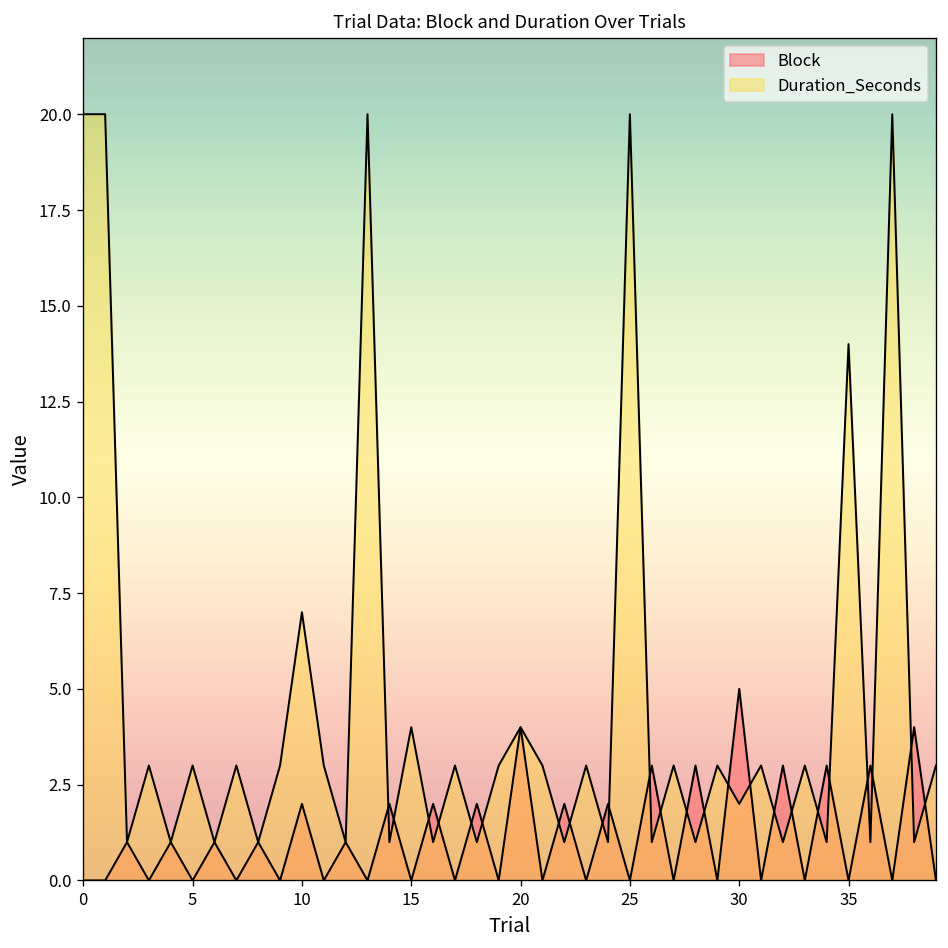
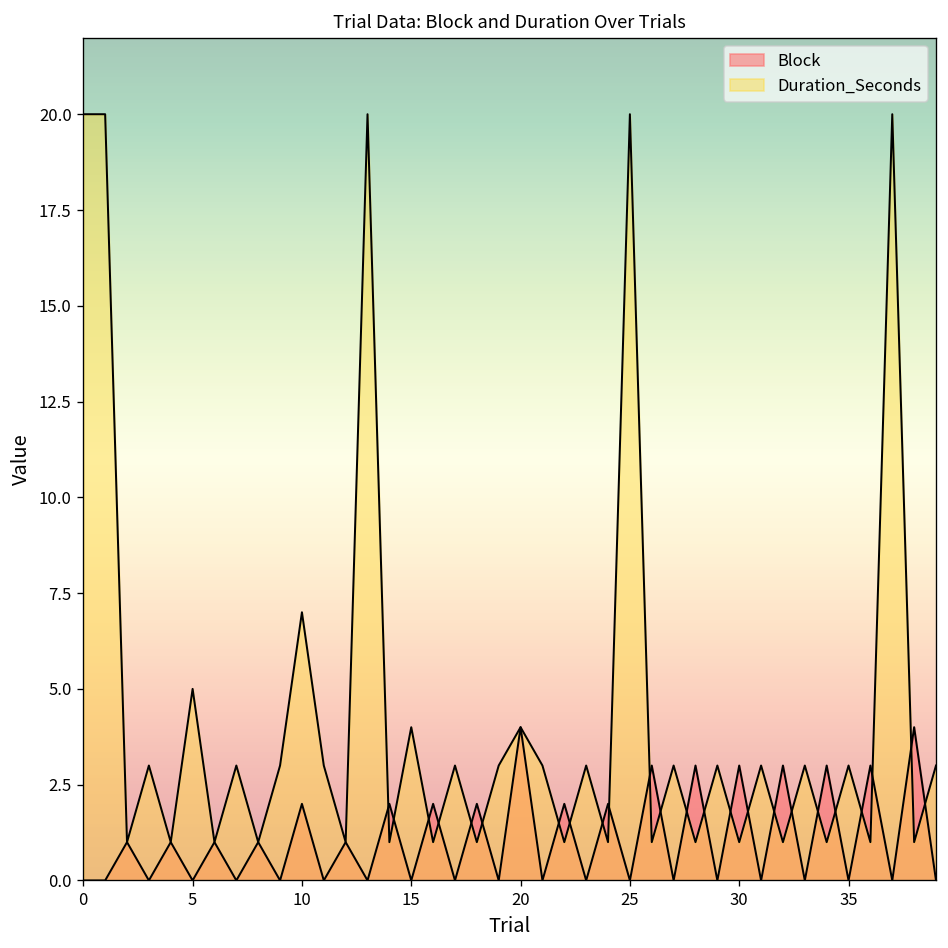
Duration_Seconds, 5: 3 -> 5
Block, 30: 5 -> 3
Duration_Seconds, 30: 2 -> 1
Duration_Seconds, 35: 14 -> 3
